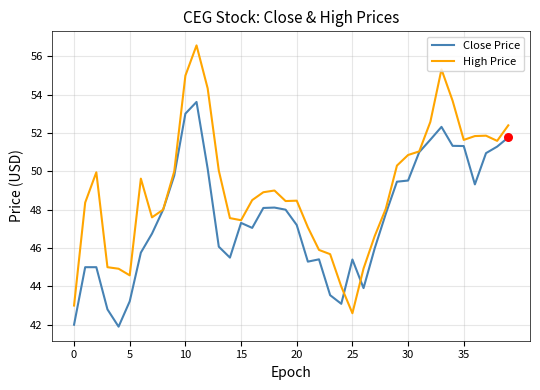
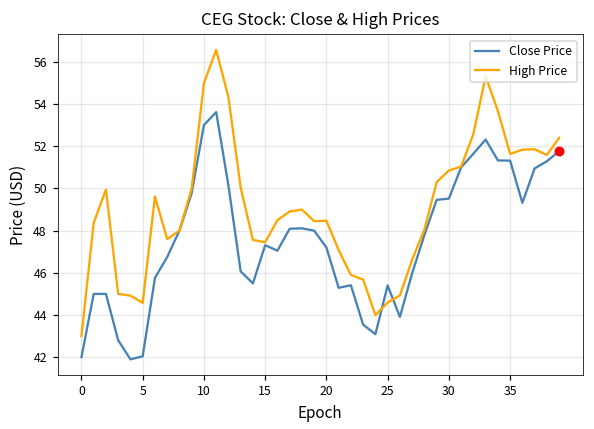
Close Price, 5: 43.2 -> 42.0
High Price, 25: 42.6 -> 44.6
